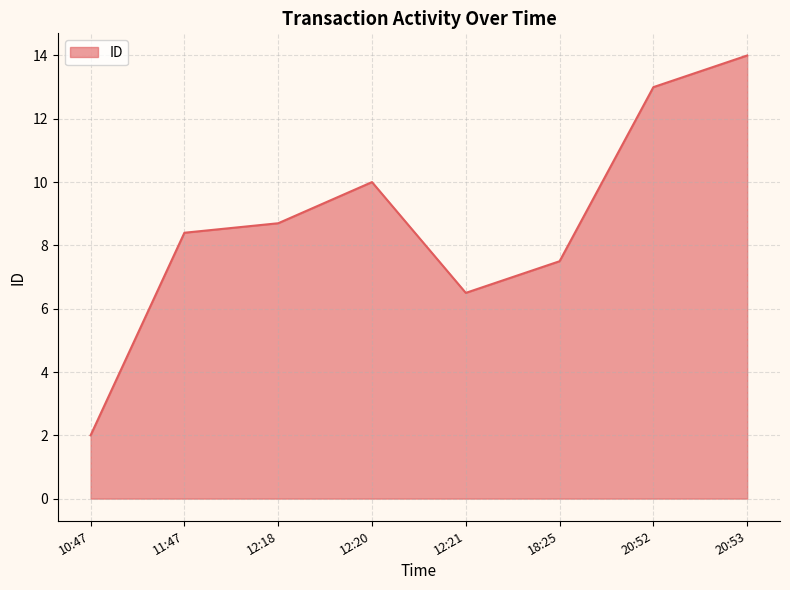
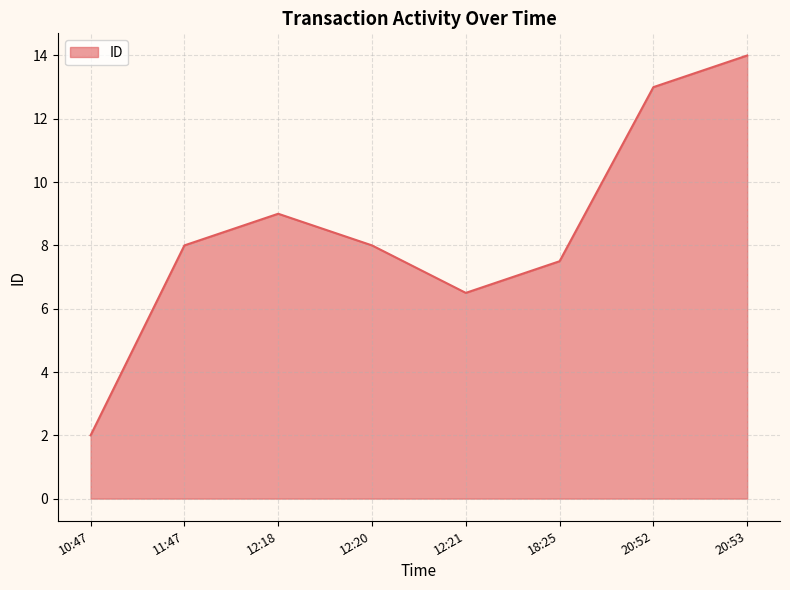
11:47: 8.4 -> 8.0
12:18: 8.7 -> 9.0
12:20: 10 -> 8
